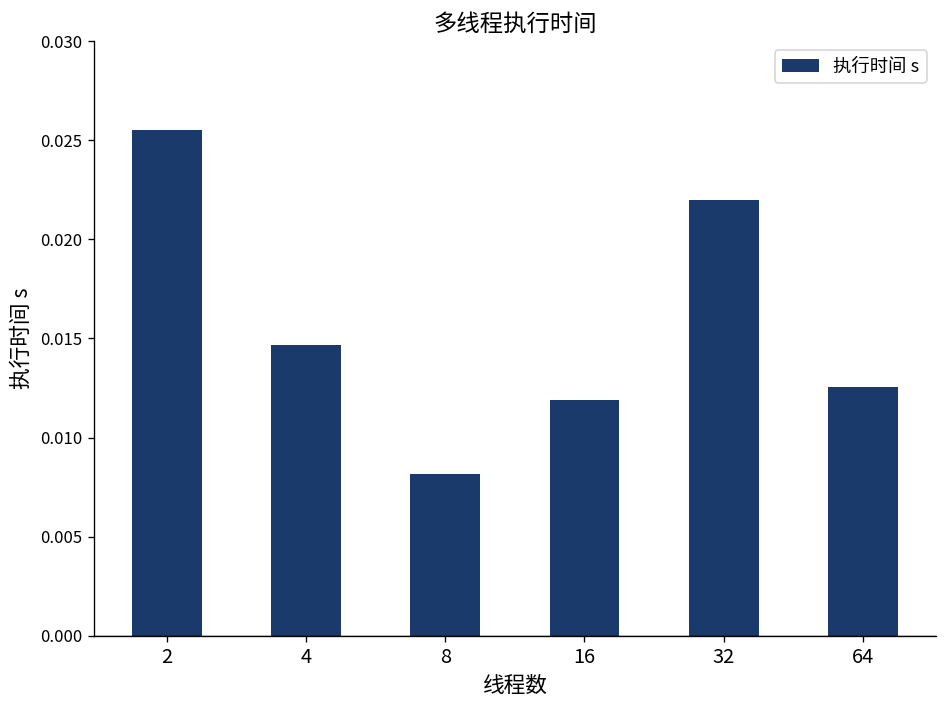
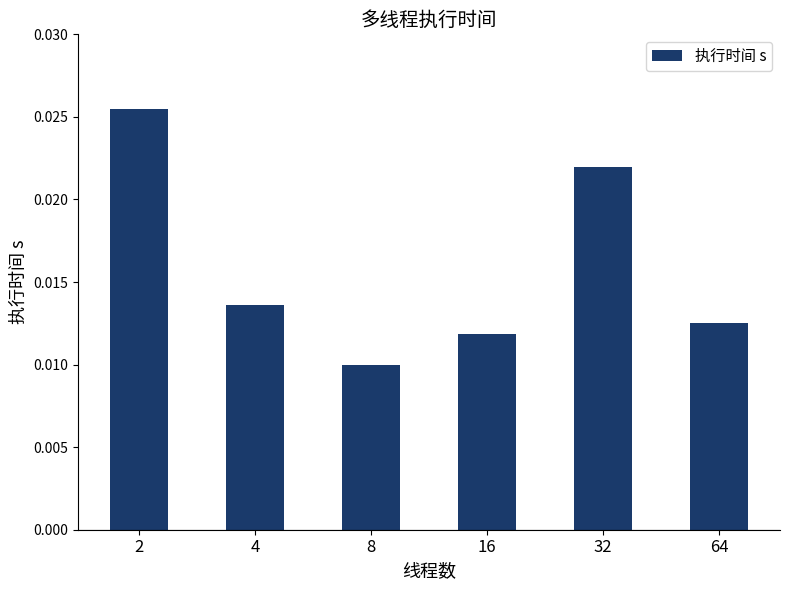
4: 0.0147 -> 0.0136
8: 0.0081 -> 0.0100
